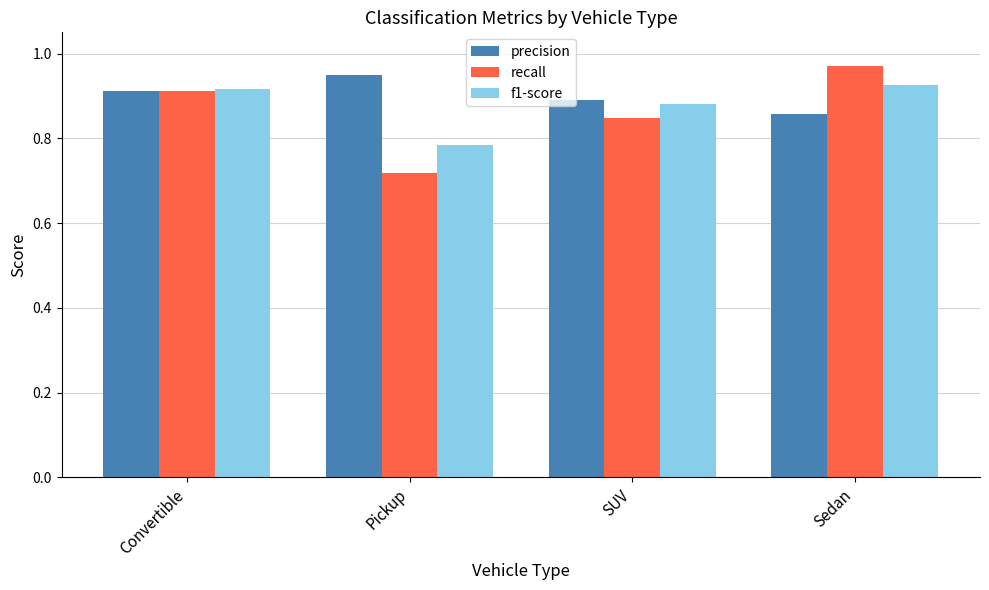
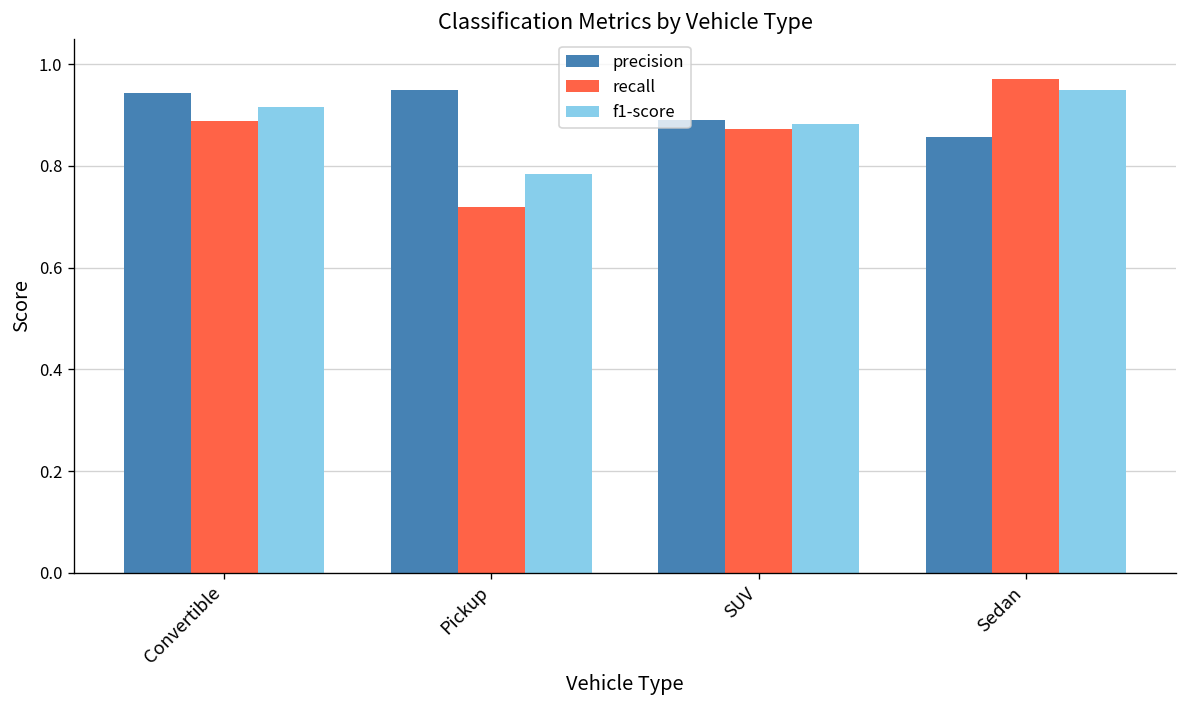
precision, Convertible: 0.91 -> 0.94
recall, Convertible: 0.91 -> 0.89
recall, SUV: 0.85 -> 0.87
f1-score, Sedan: 0.93 -> 0.95
